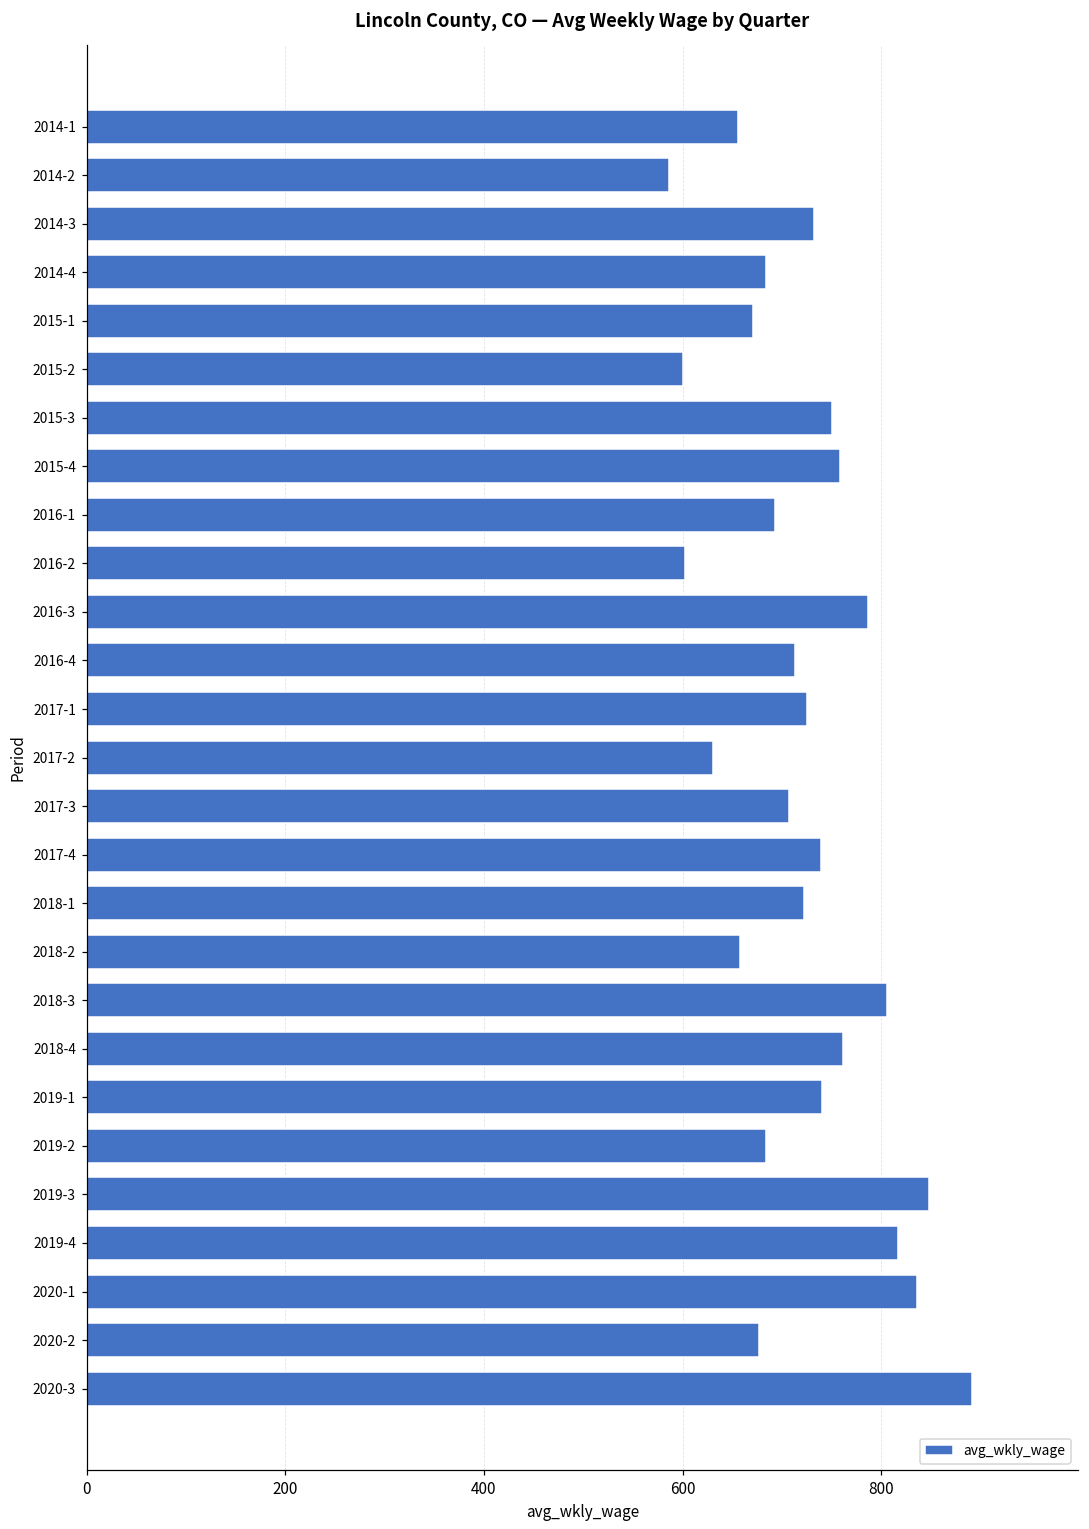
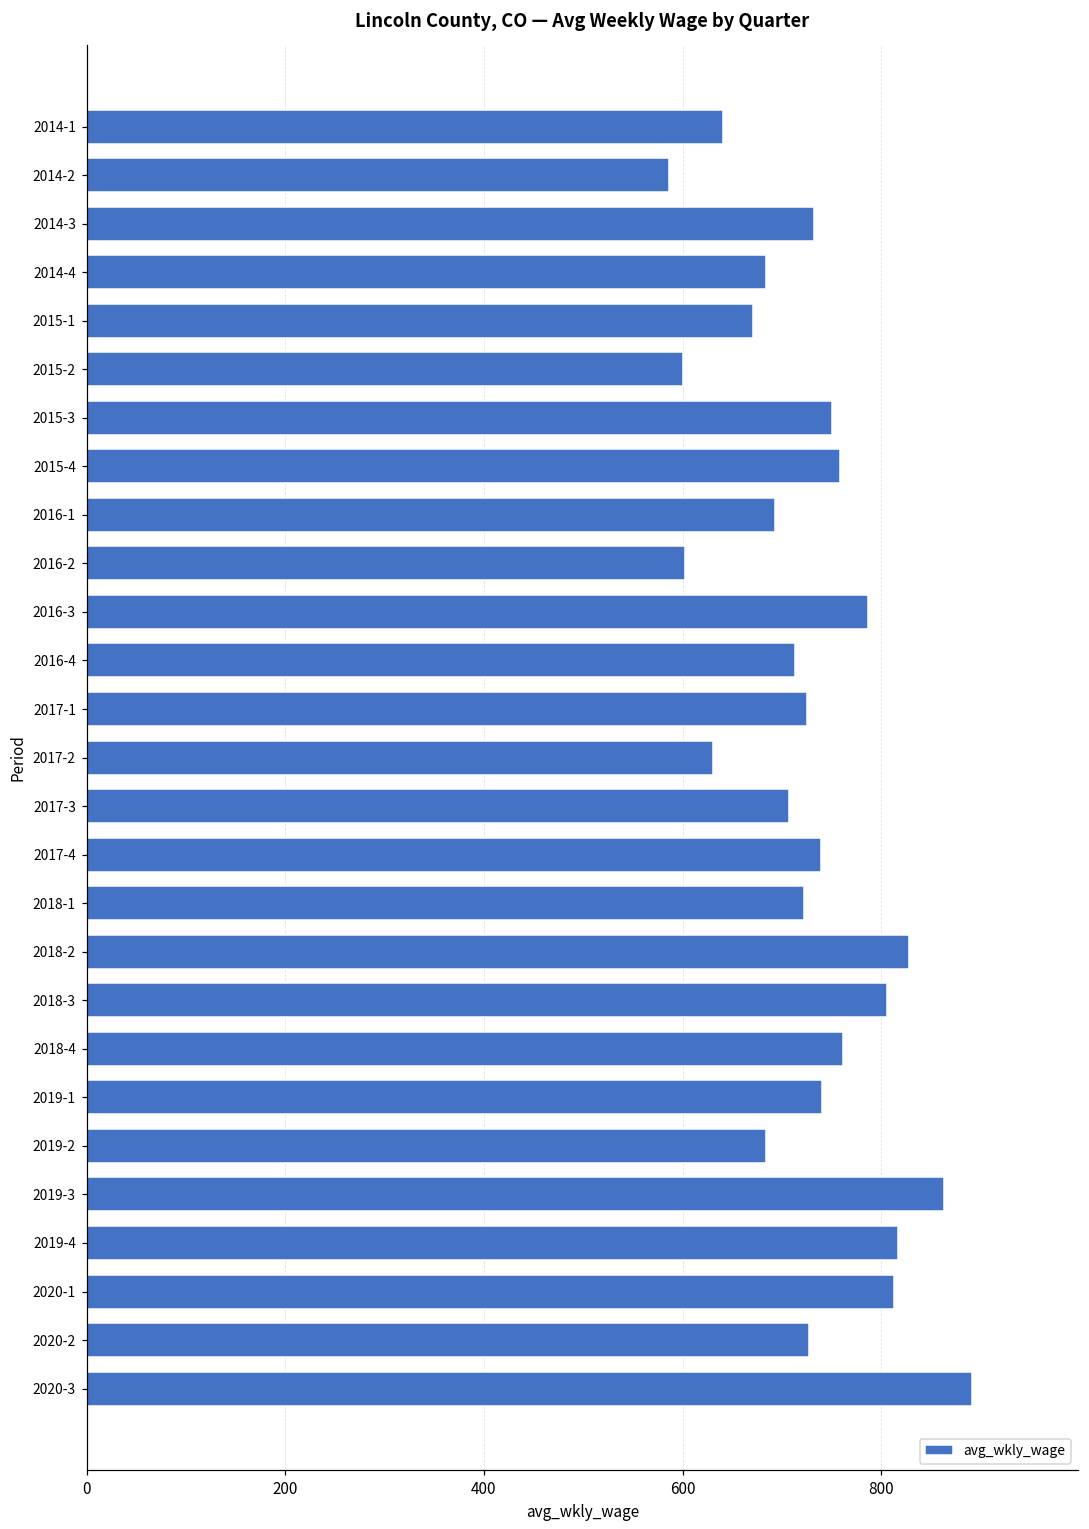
2014-1: 660 -> 640
2018-2: 660 -> 830
2019-3: 850 -> 860
2020-1: 840 -> 810
2020-2: 680 -> 730
